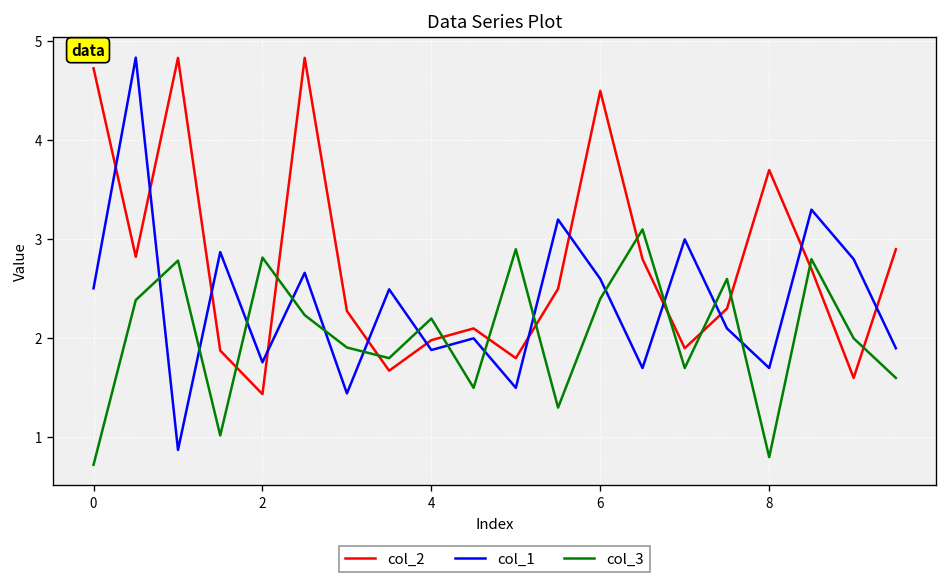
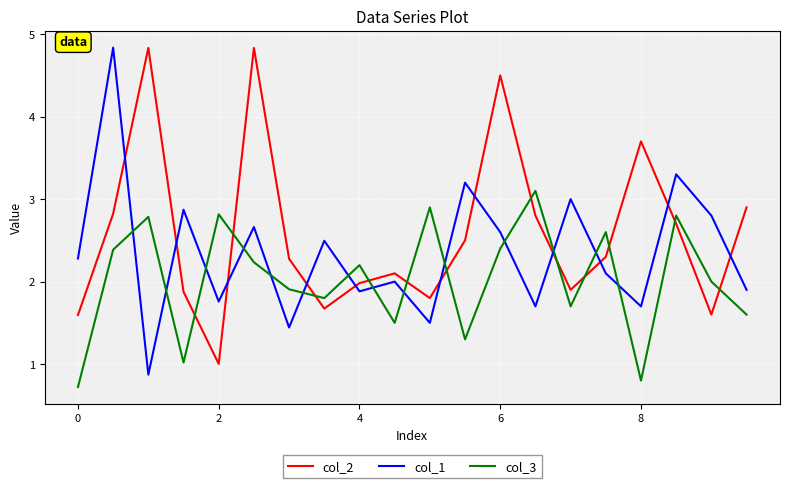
col_2, 0: 4.7 -> 1.6
col_1, 0: 2.5 -> 2.3
col_2, 2: 1.4 -> 1.0
